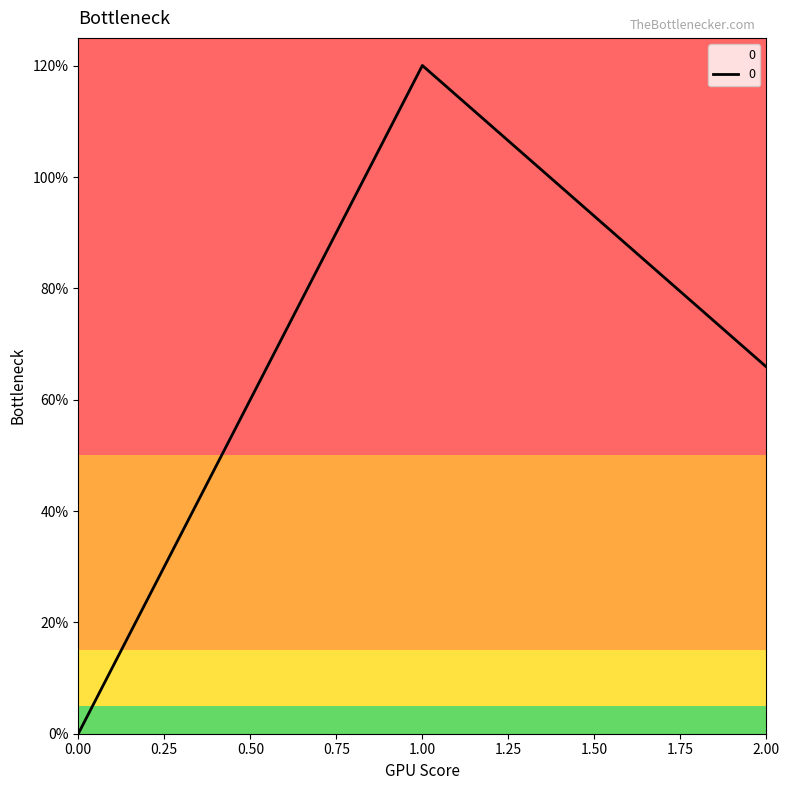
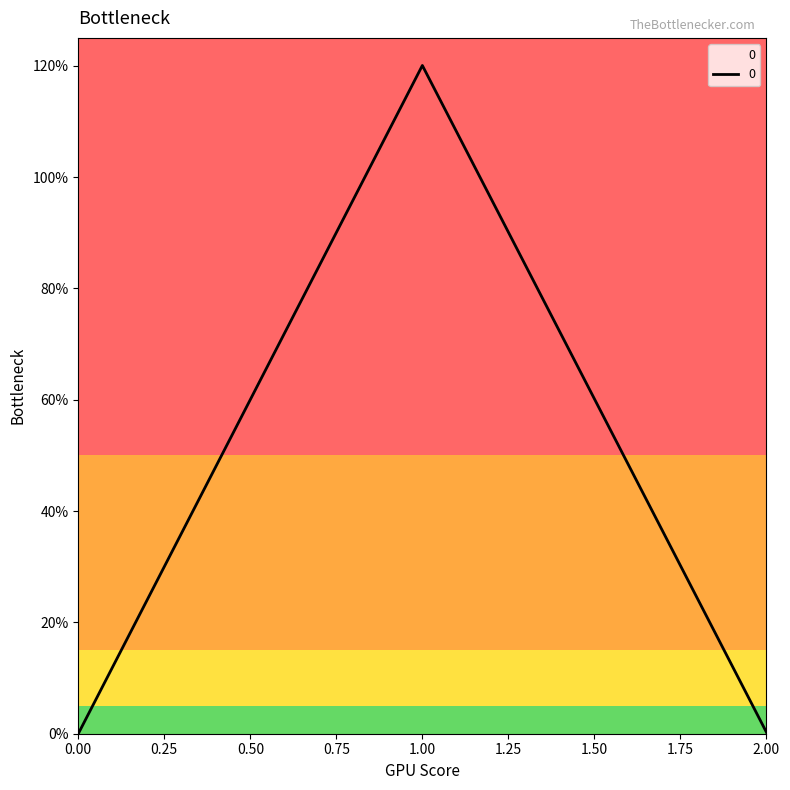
2.00: 66% -> 0%
